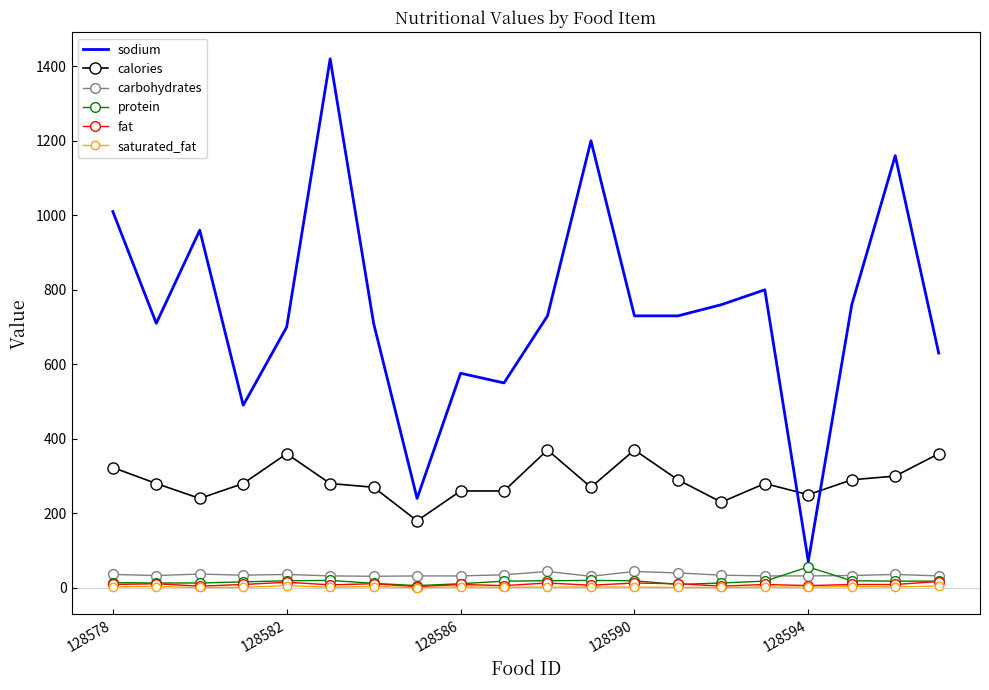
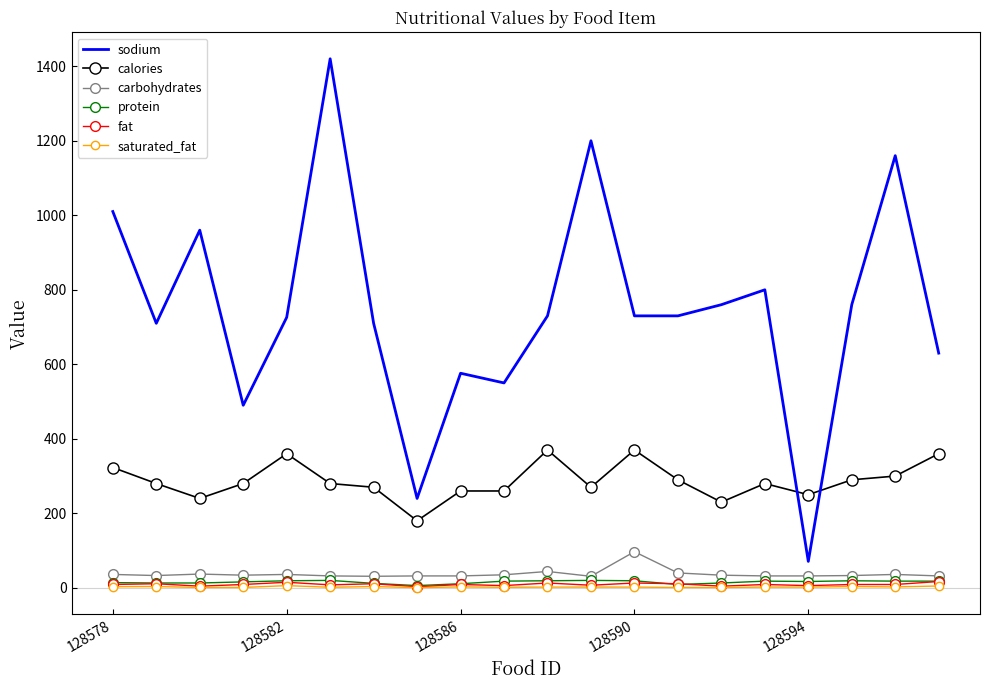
sodium, 128582: 700 -> 730
carbohydrates, 128590: 40 -> 100
protein, 128594: 60 -> 20
